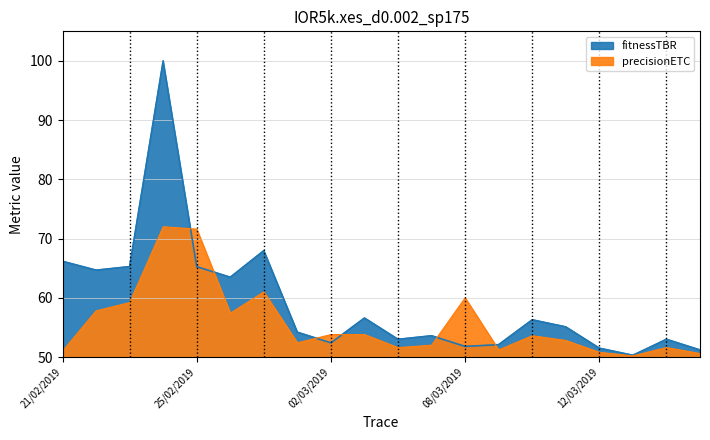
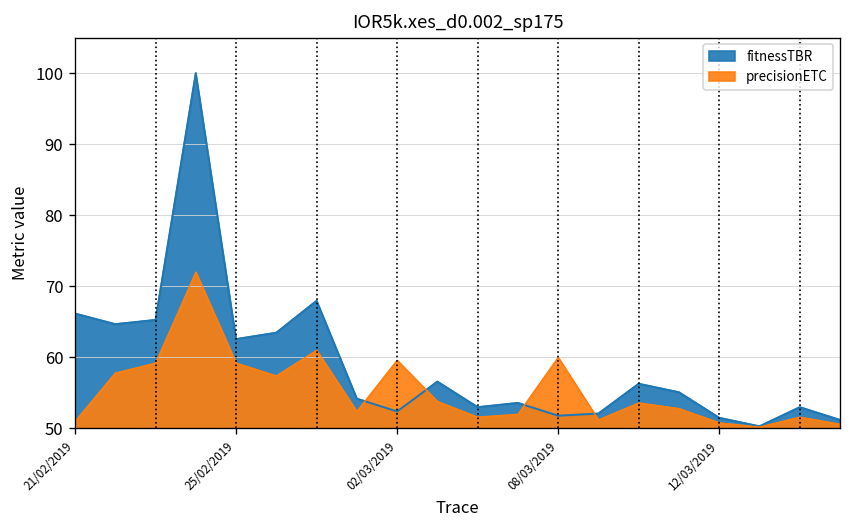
fitnessTBR, 25/02/2019: 65 -> 63
precisionETC, 25/02/2019: 72 -> 59
precisionETC, 02/03/2019: 54 -> 60
